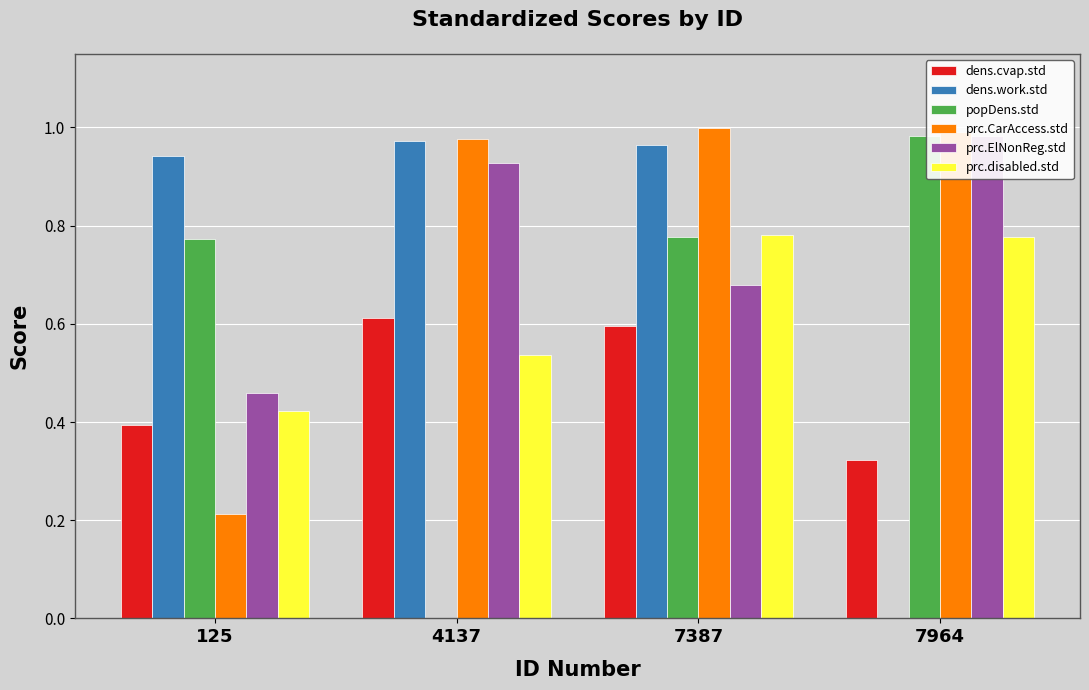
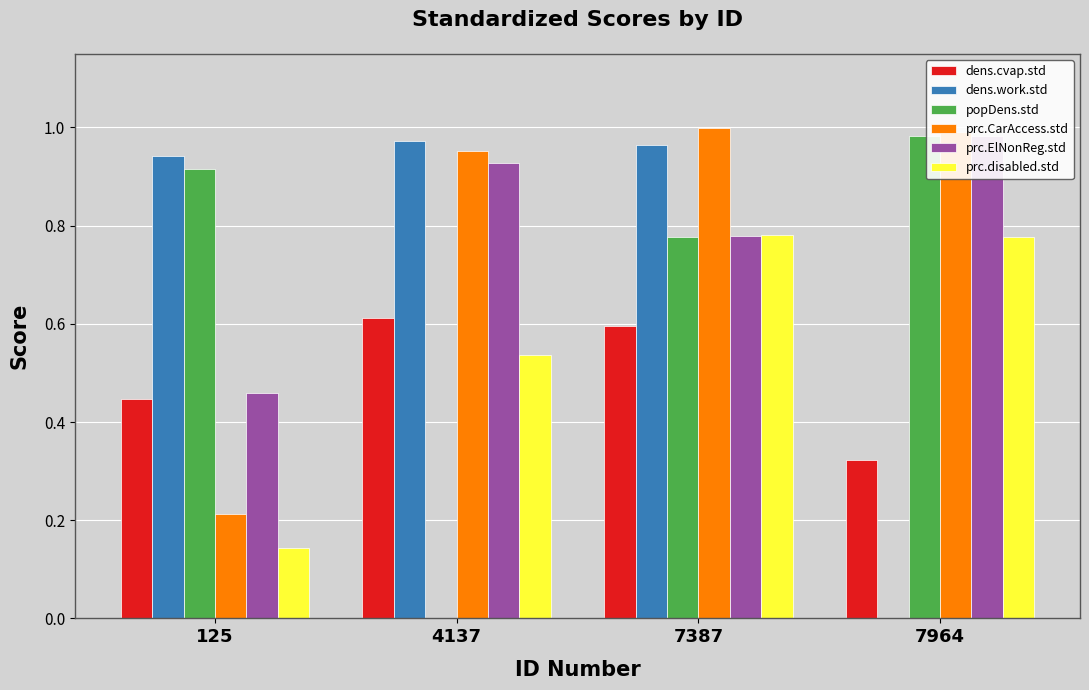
dens.cvap.std, 125: 0.39 -> 0.45
popDens.std, 125: 0.77 -> 0.92
prc.disabled.std, 125: 0.42 -> 0.14
prc.CarAccess.std, 4137: 0.98 -> 0.95
prc.ElNonReg.std, 7387: 0.68 -> 0.78
